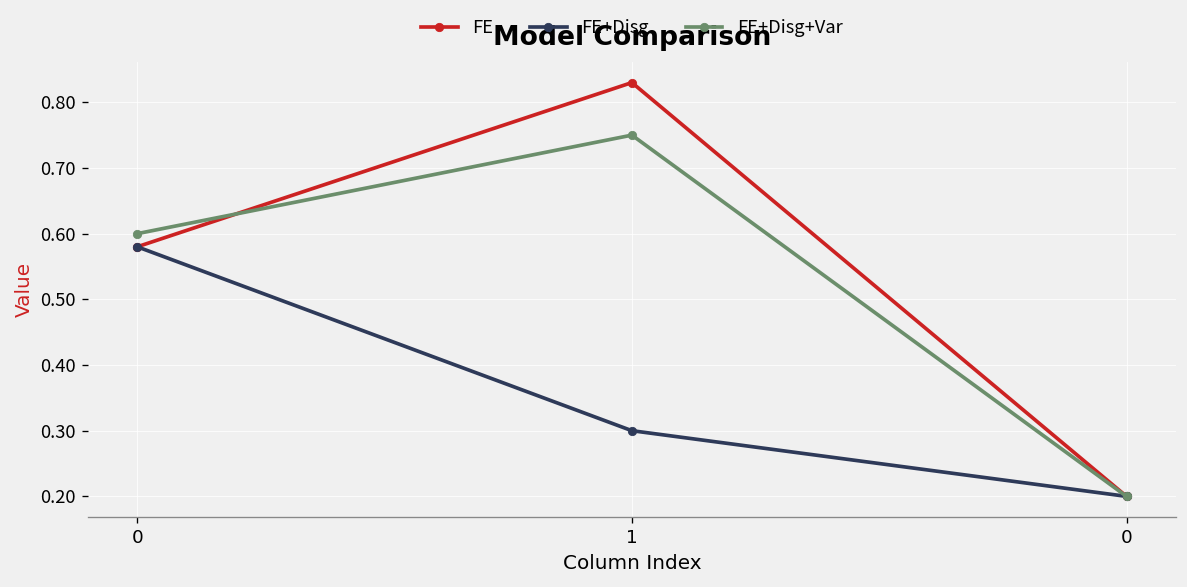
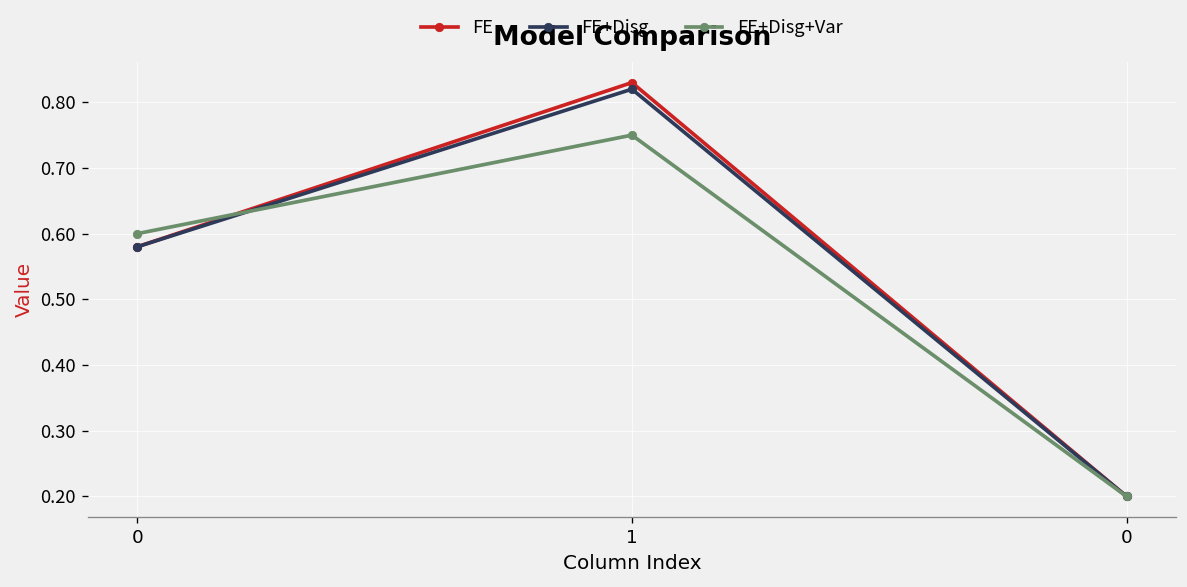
FE+Disg, 1: 0.30 -> 0.82
